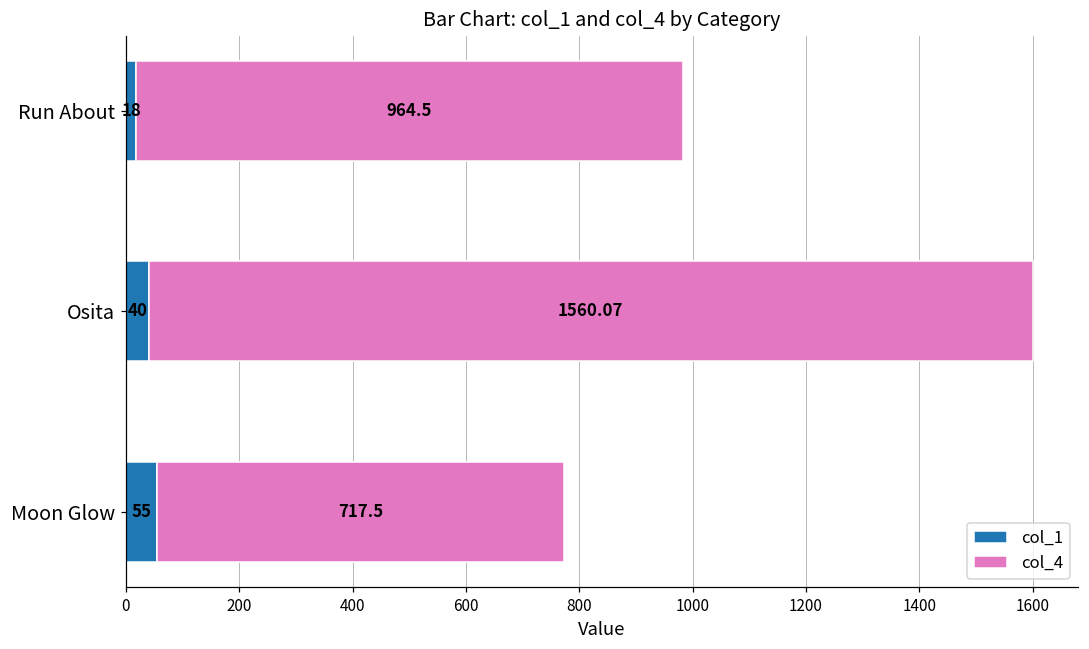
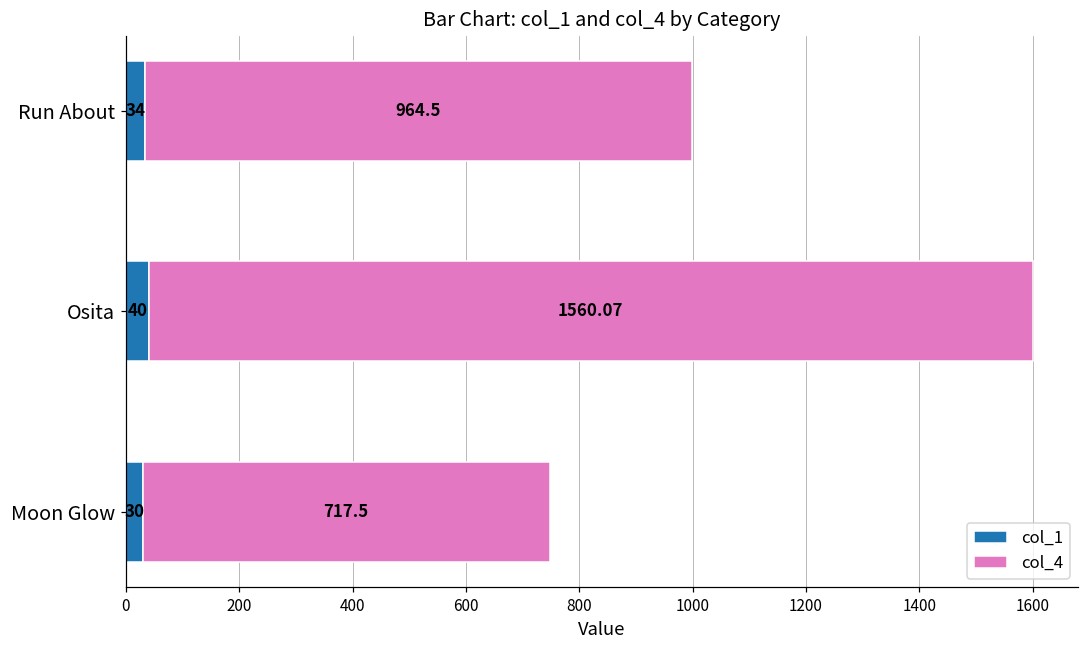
col_1, Run About: 18 -> 34
col_1, Moon Glow: 55 -> 30
